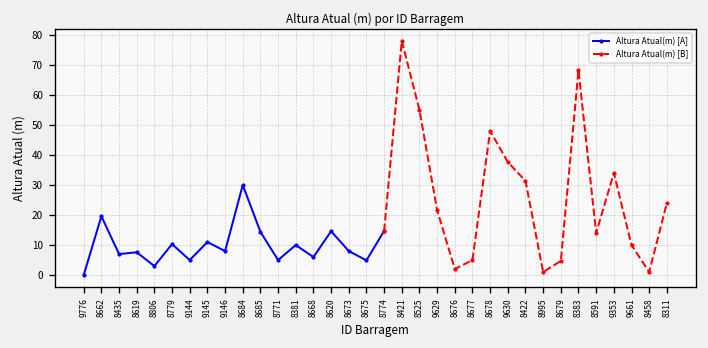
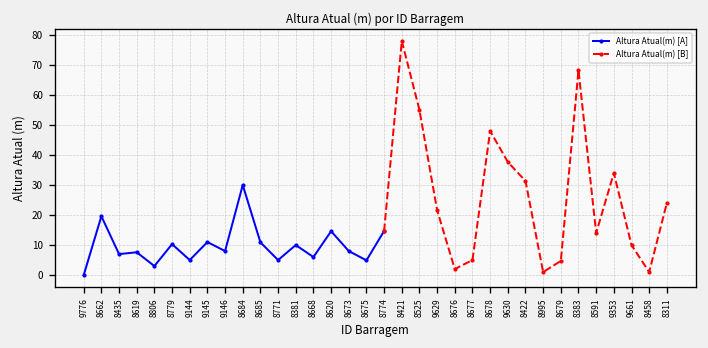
Altura Atual(m) [A], 8685: 14 -> 11
